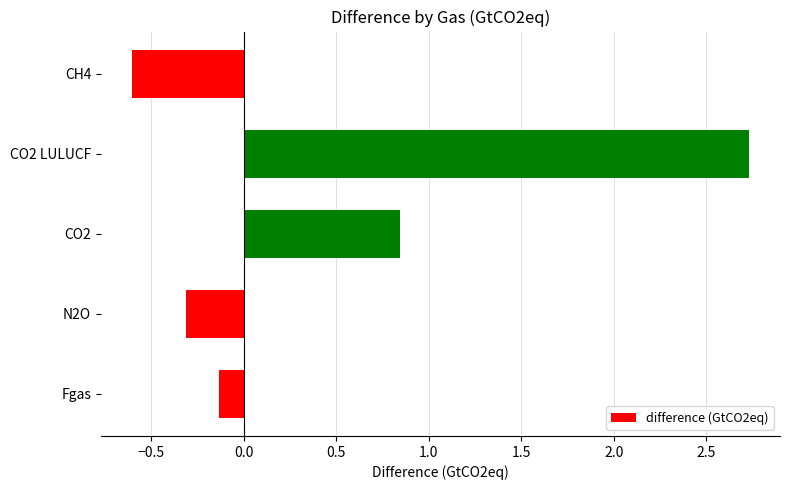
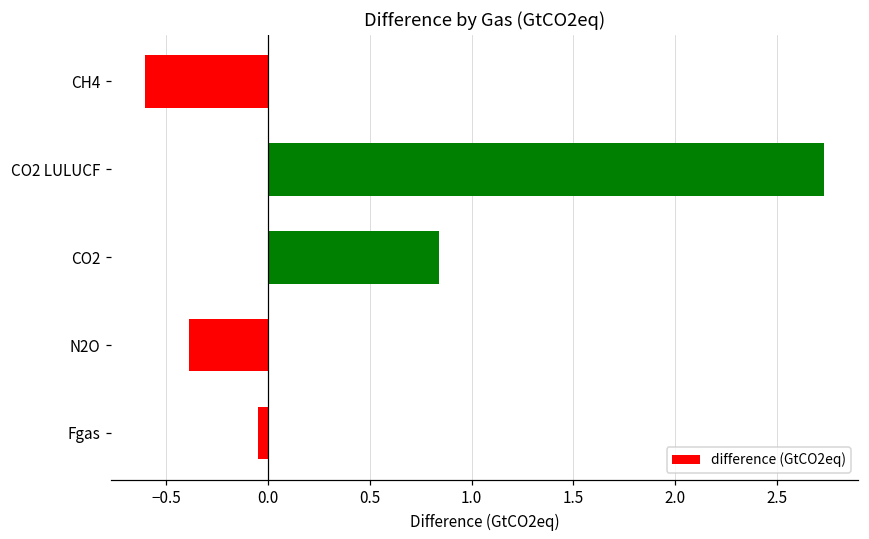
N2O: -0.31 -> -0.39
Fgas: -0.13 -> -0.05
